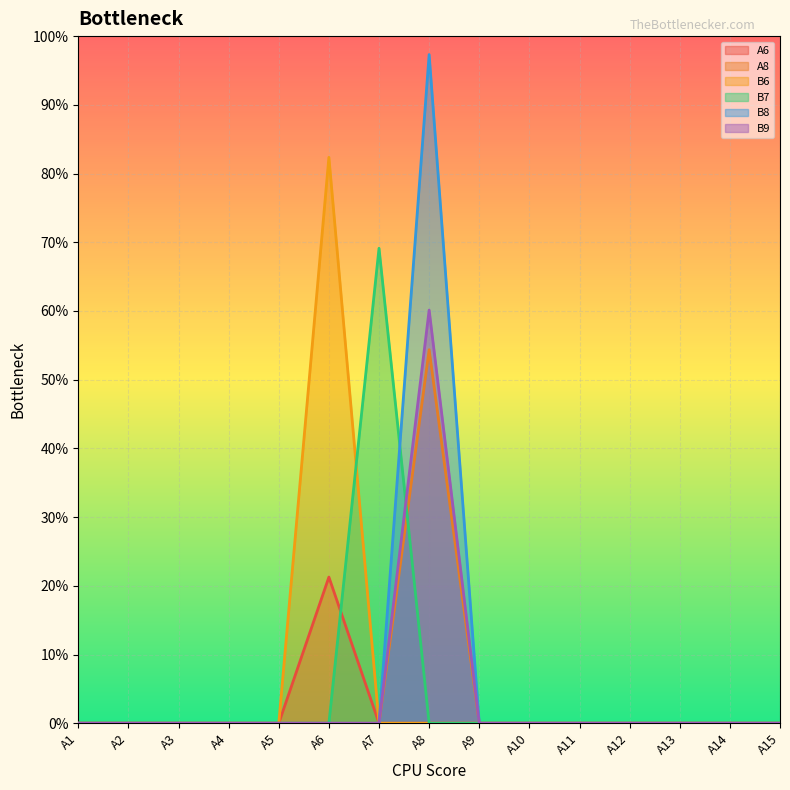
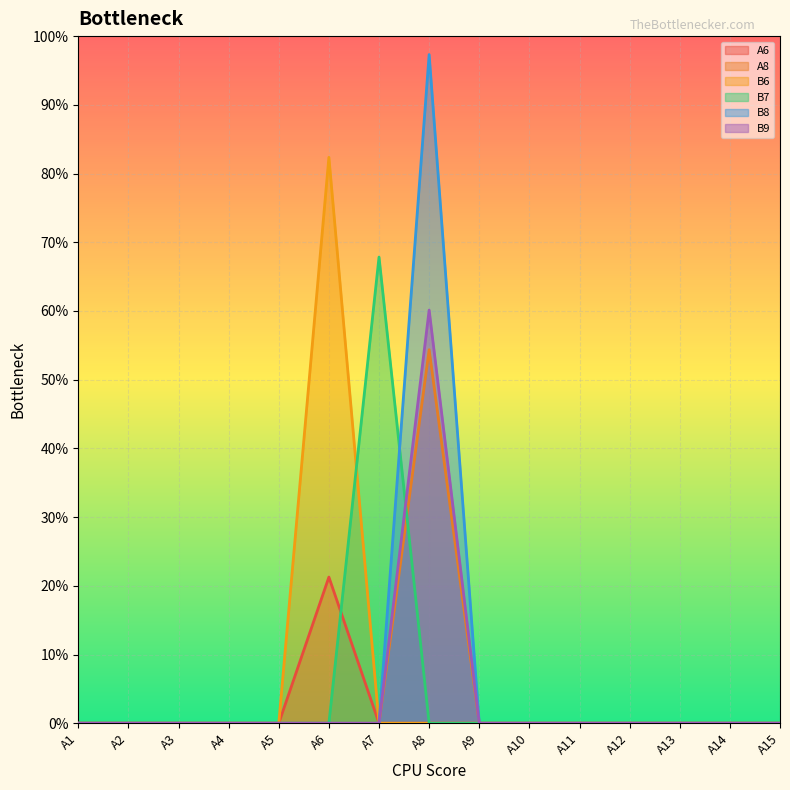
B7, A7: 69% -> 68%
